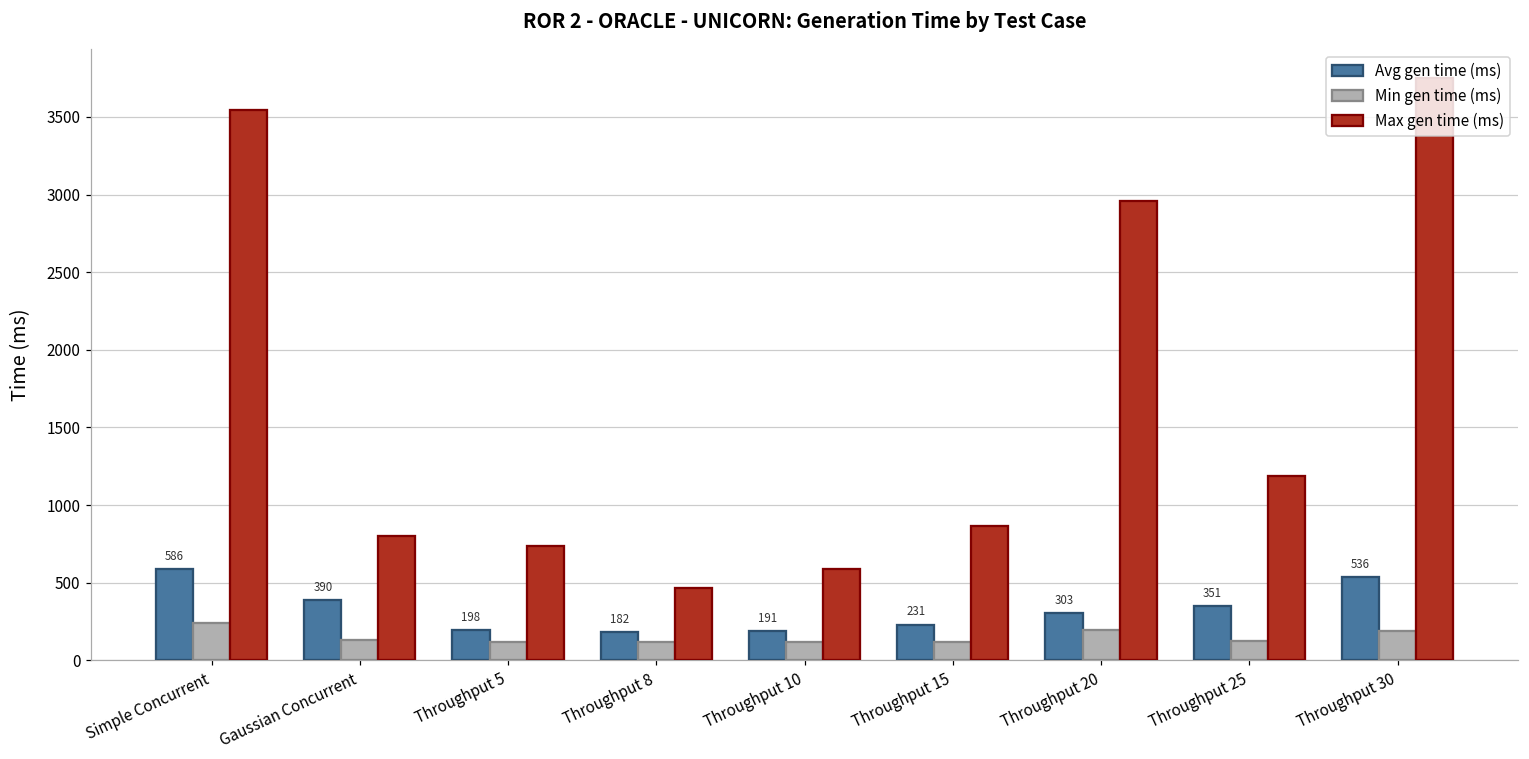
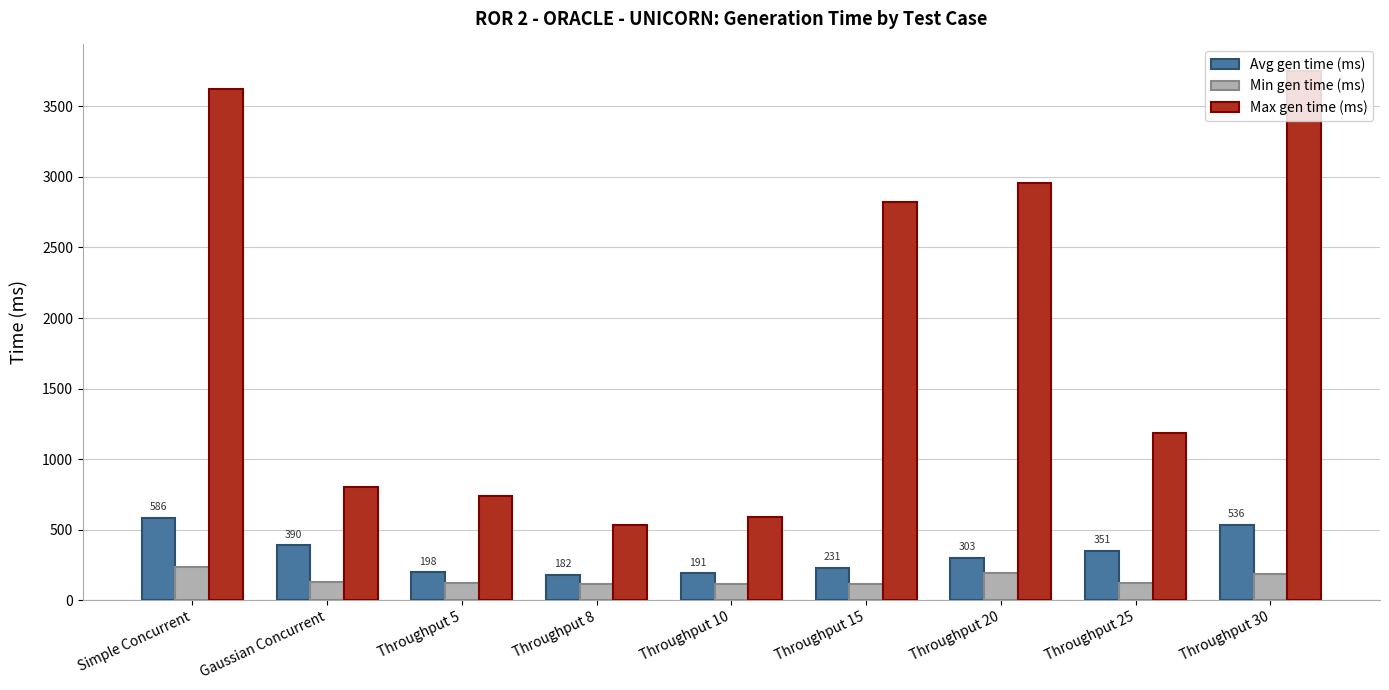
Max gen time (ms), Simple Concurrent: 3540 -> 3620
Max gen time (ms), Throughput 8: 470 -> 530
Max gen time (ms), Throughput 15: 870 -> 2820
